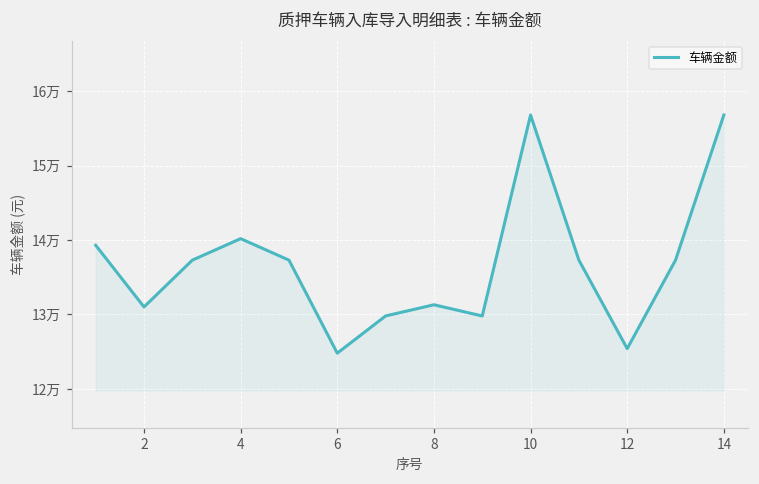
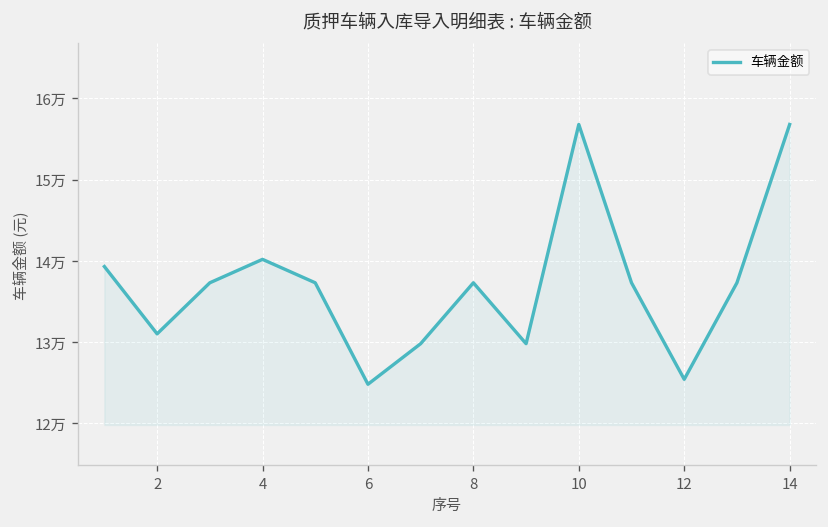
8: 13.1万 -> 13.7万
